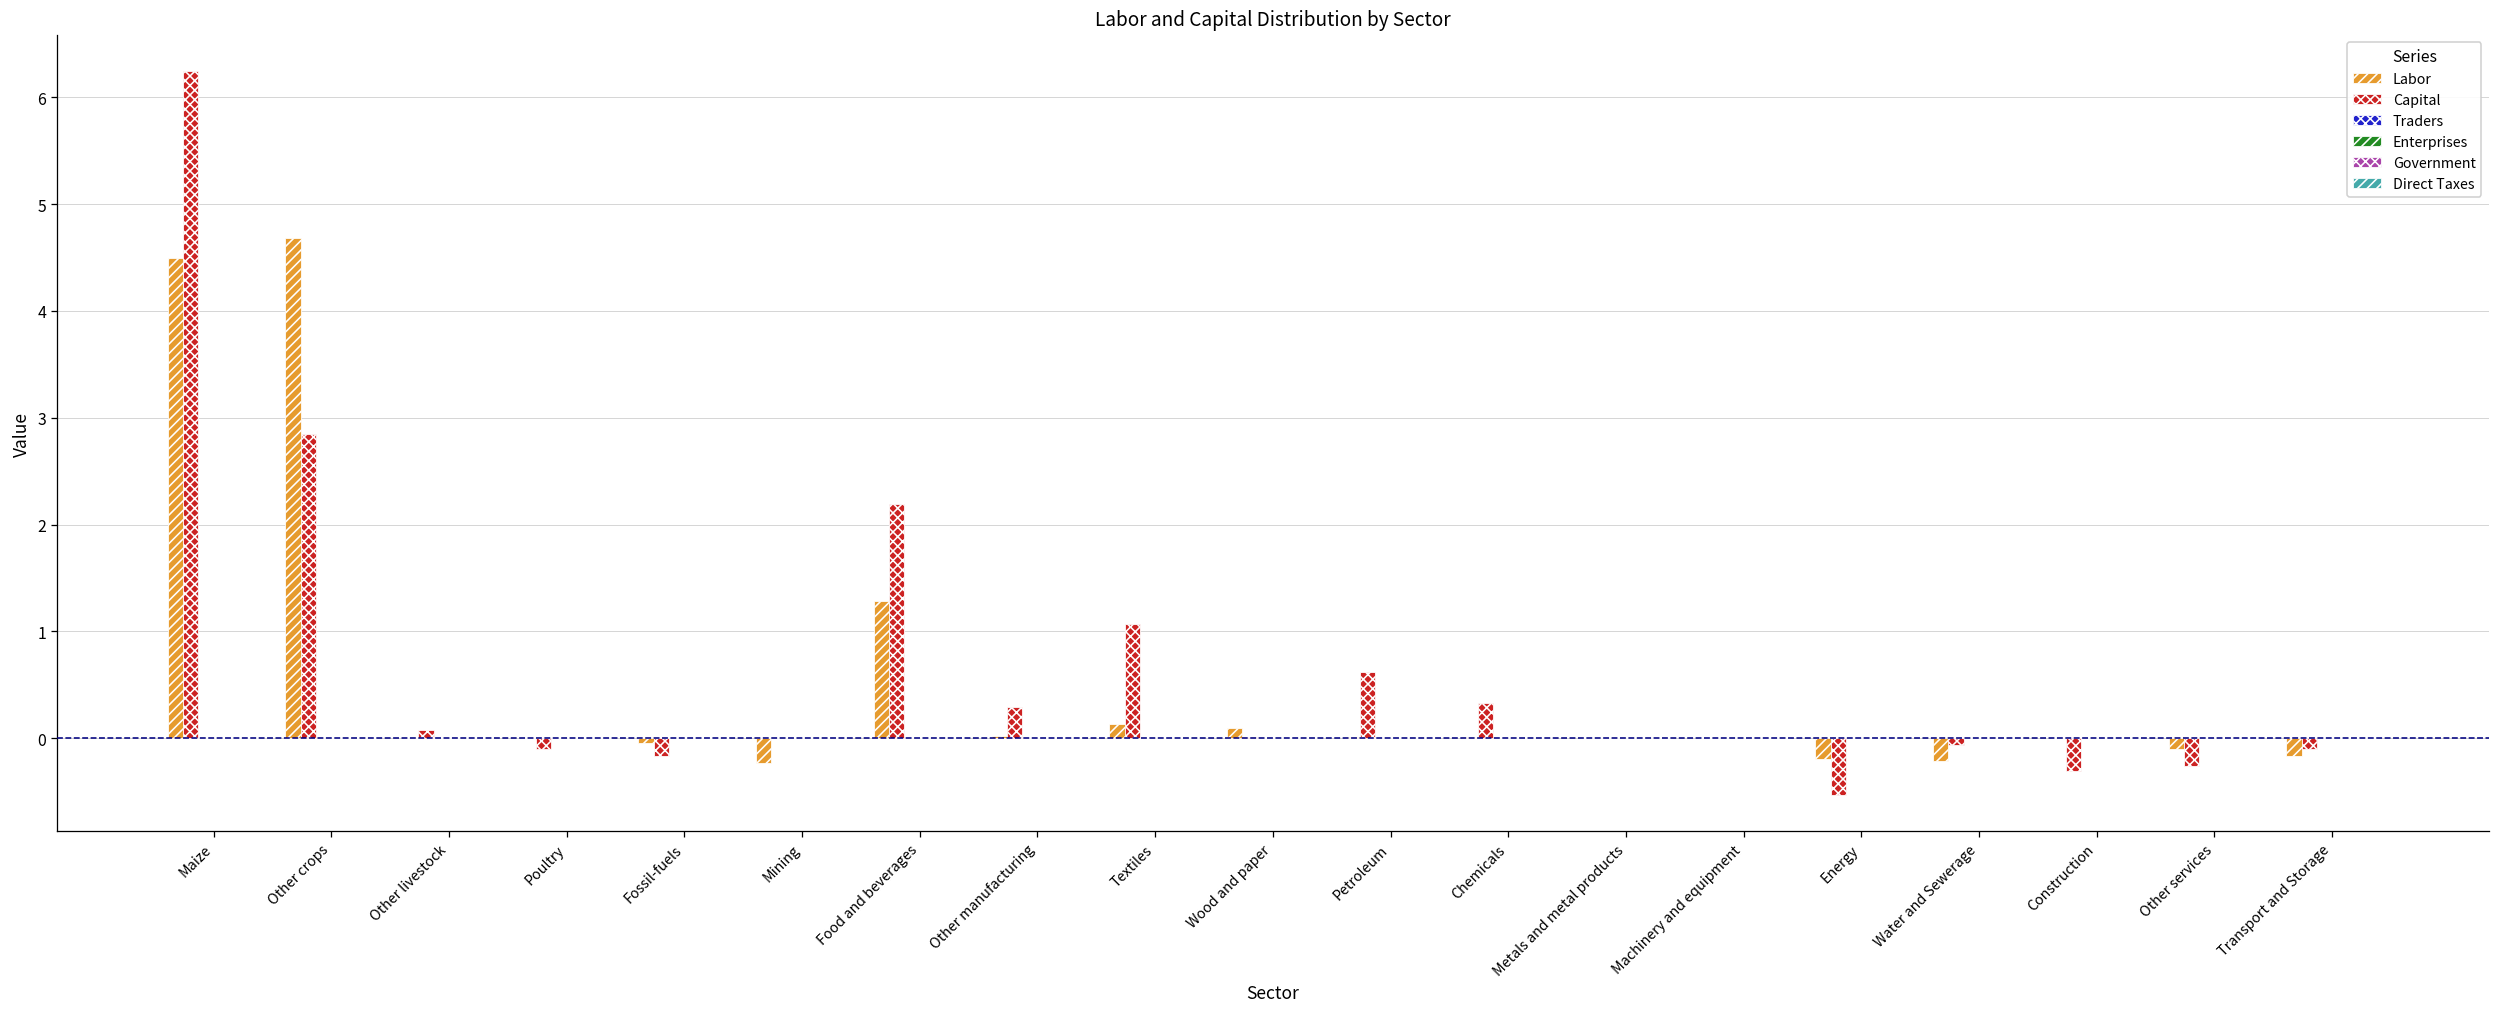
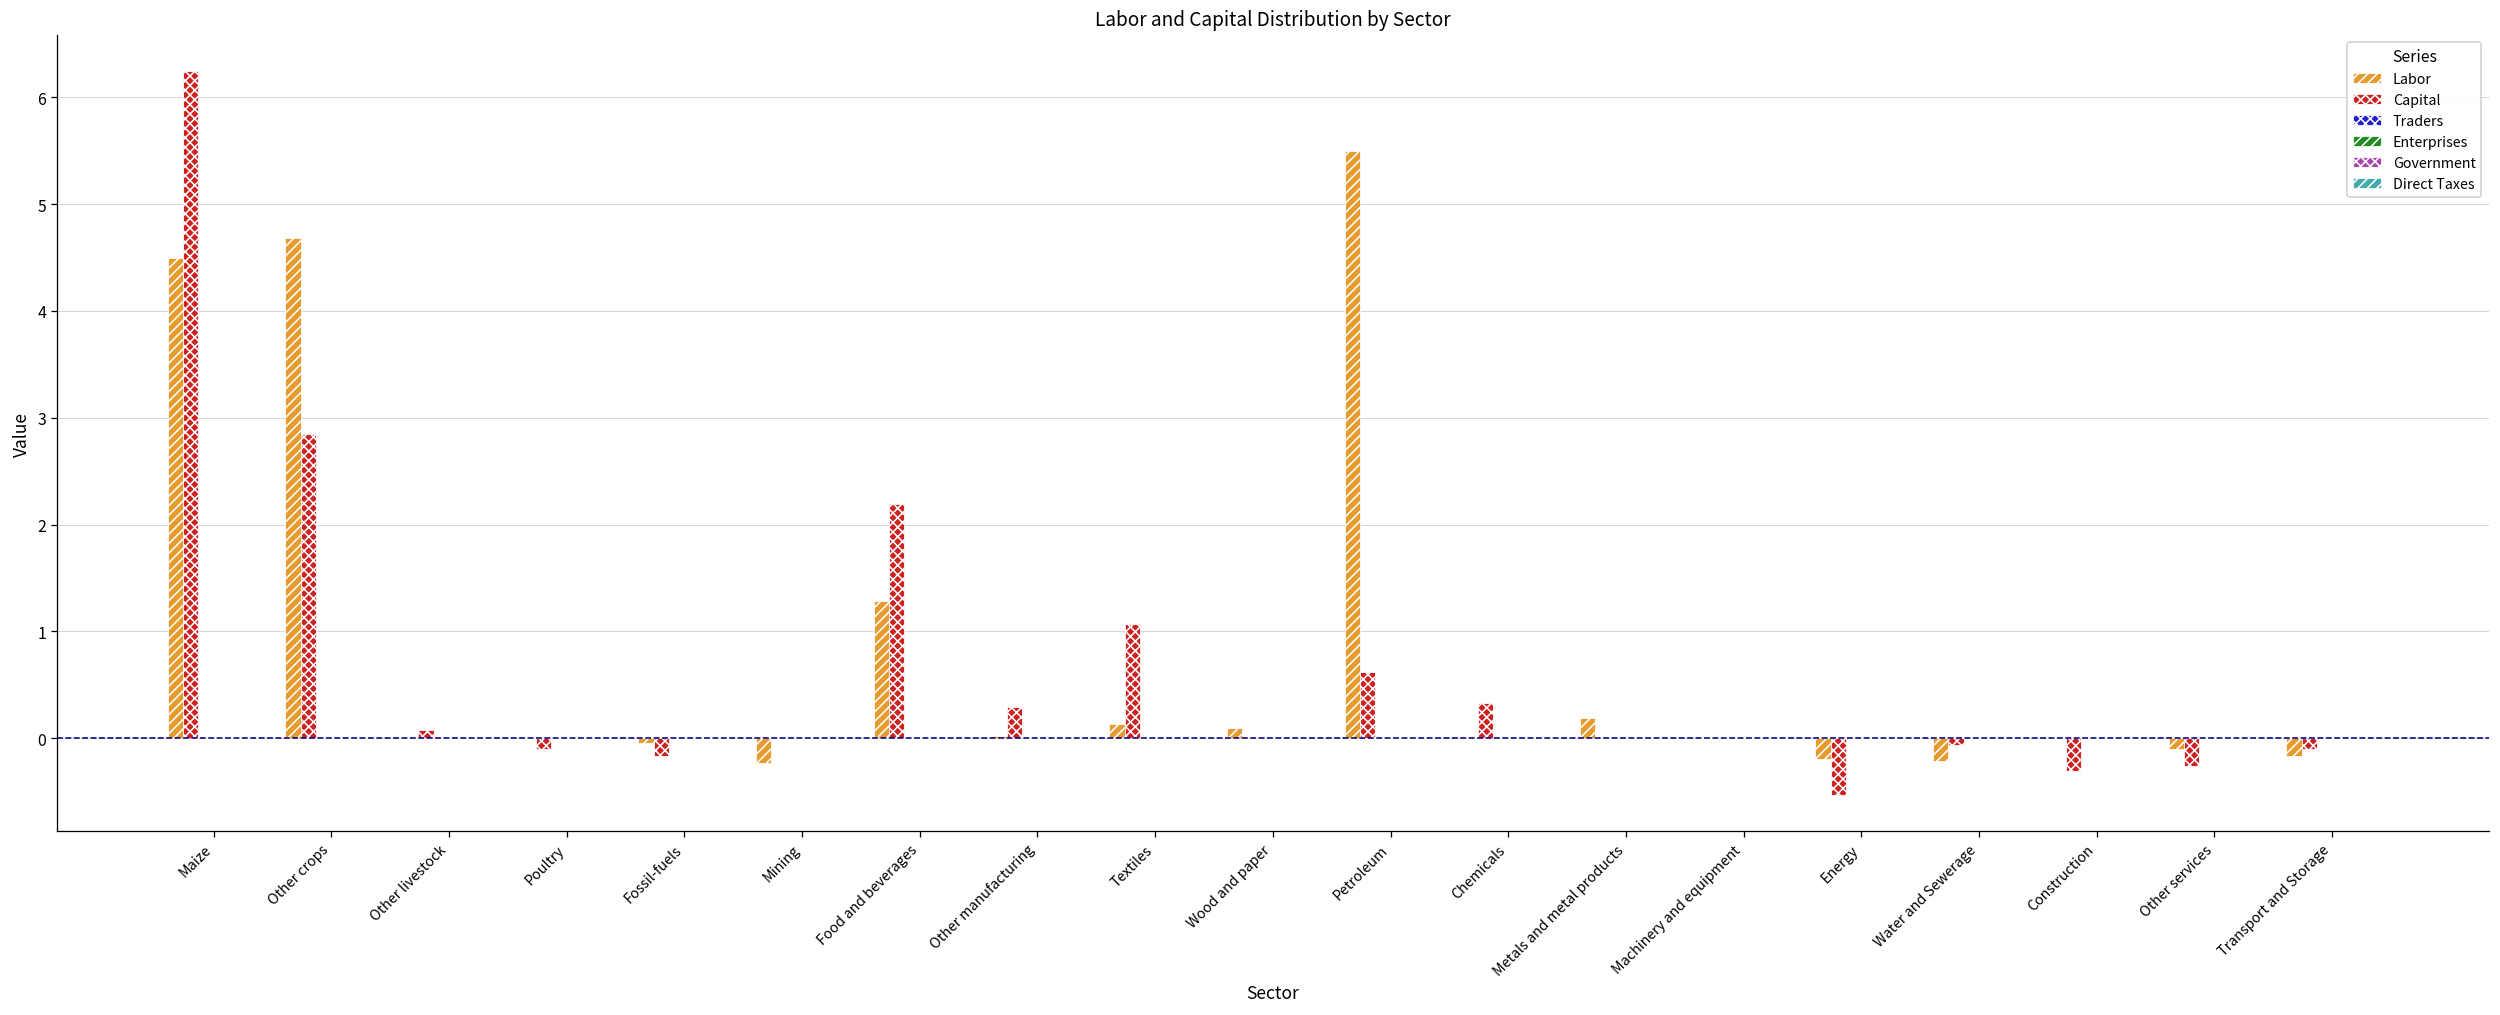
Labor, Petroleum: 0.0 -> 5.5
Labor, Metals and metal products: 0.0 -> 0.2
